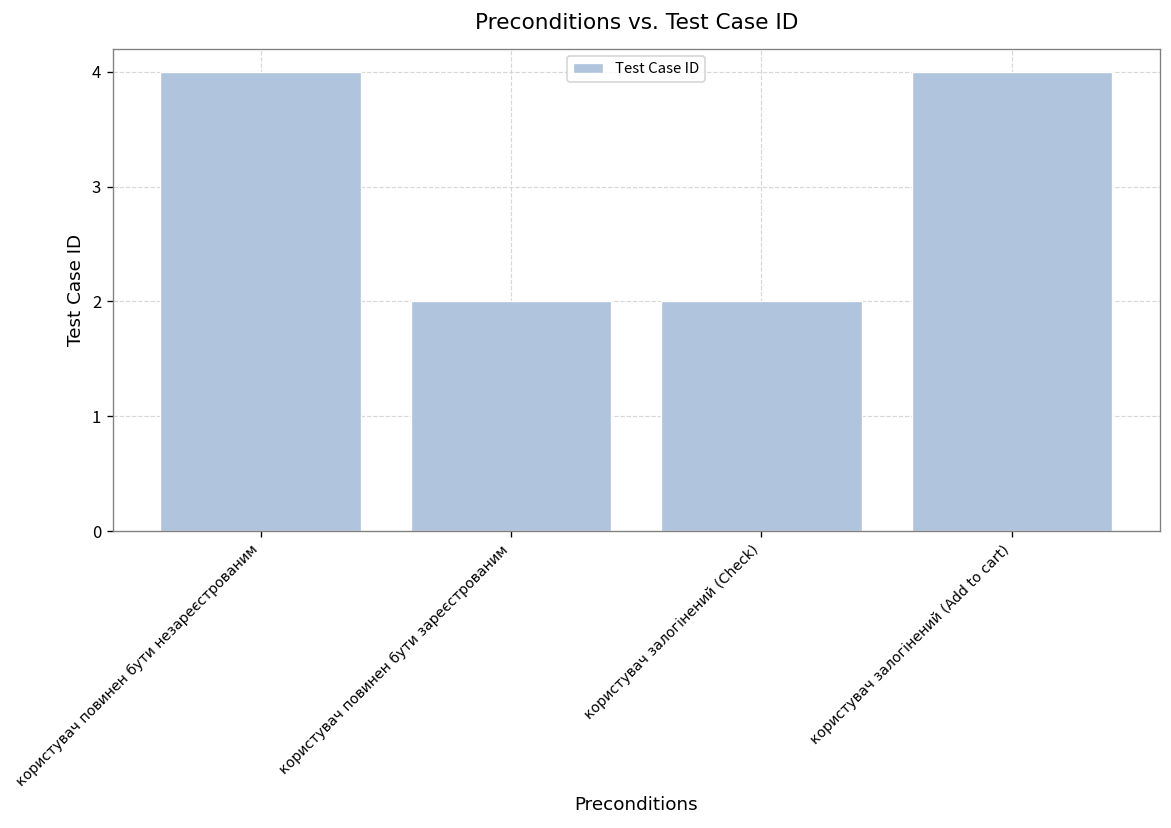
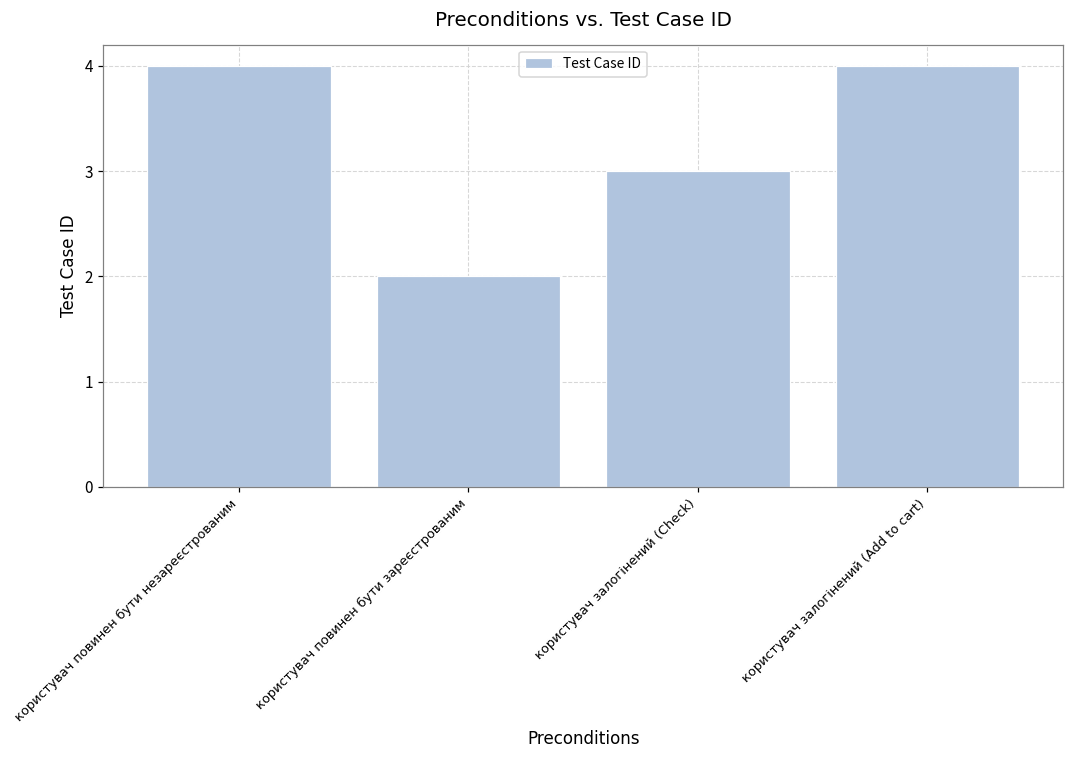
користувач залогінений (Check): 2 -> 3
